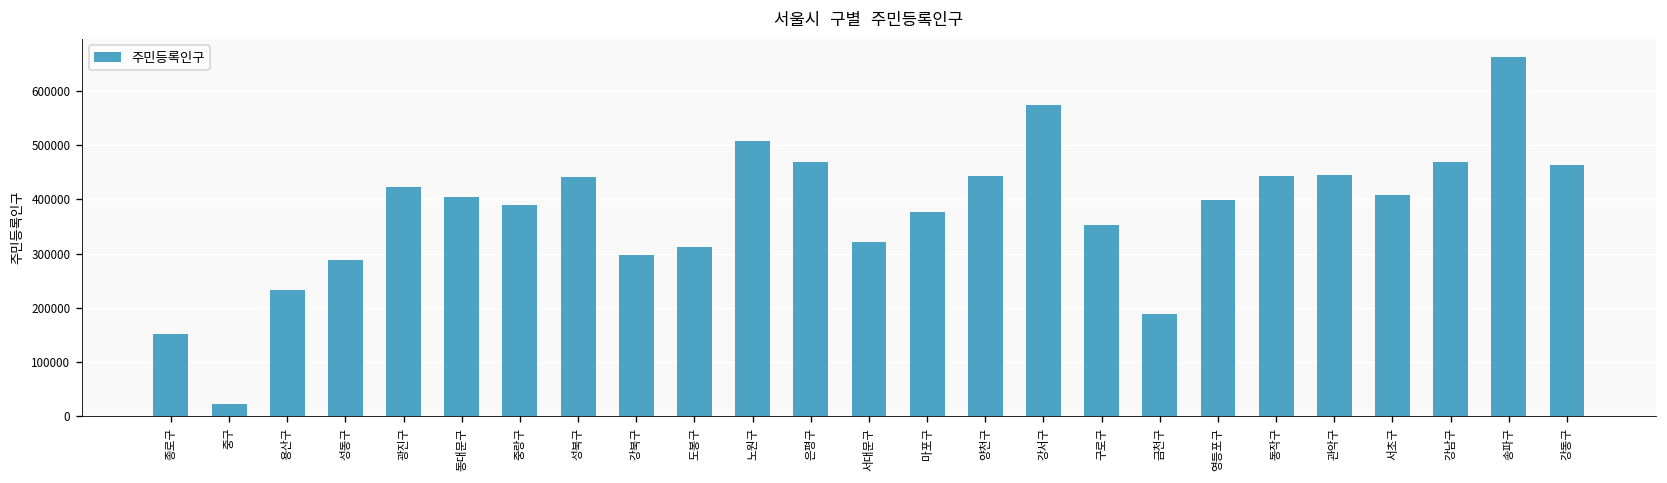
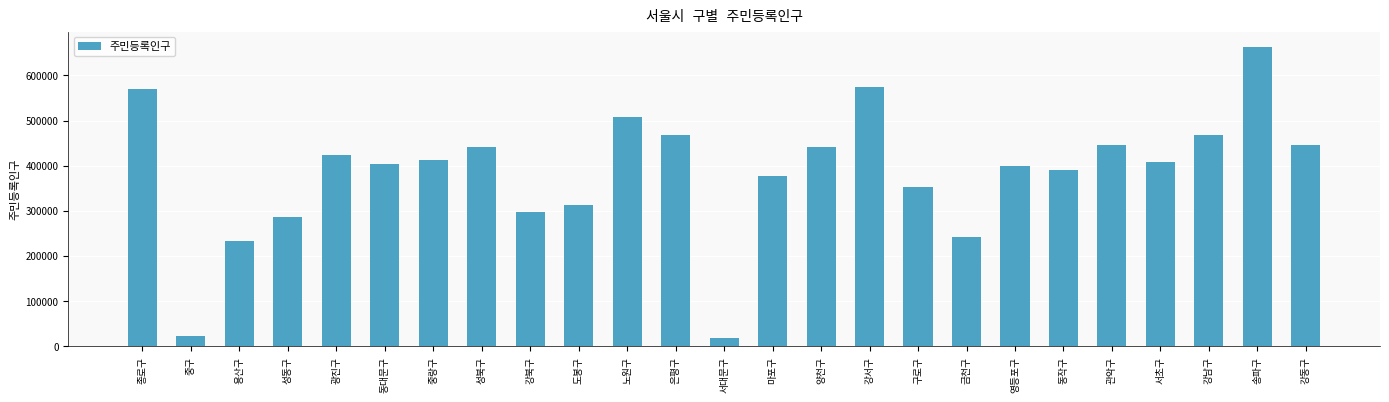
종로구: 150000 -> 570000
중랑구: 390000 -> 410000
서대문구: 320000 -> 20000
금천구: 190000 -> 240000
동작구: 440000 -> 390000
강동구: 460000 -> 450000
